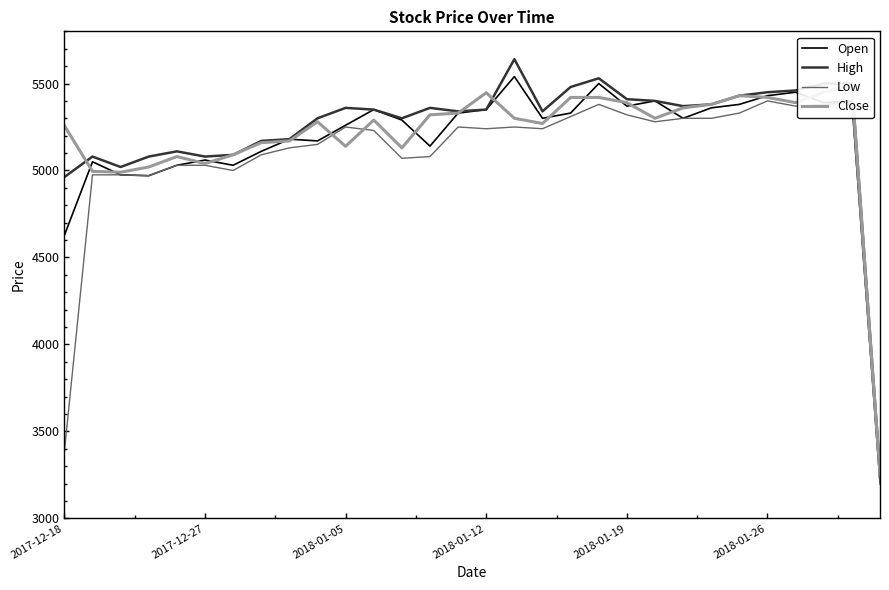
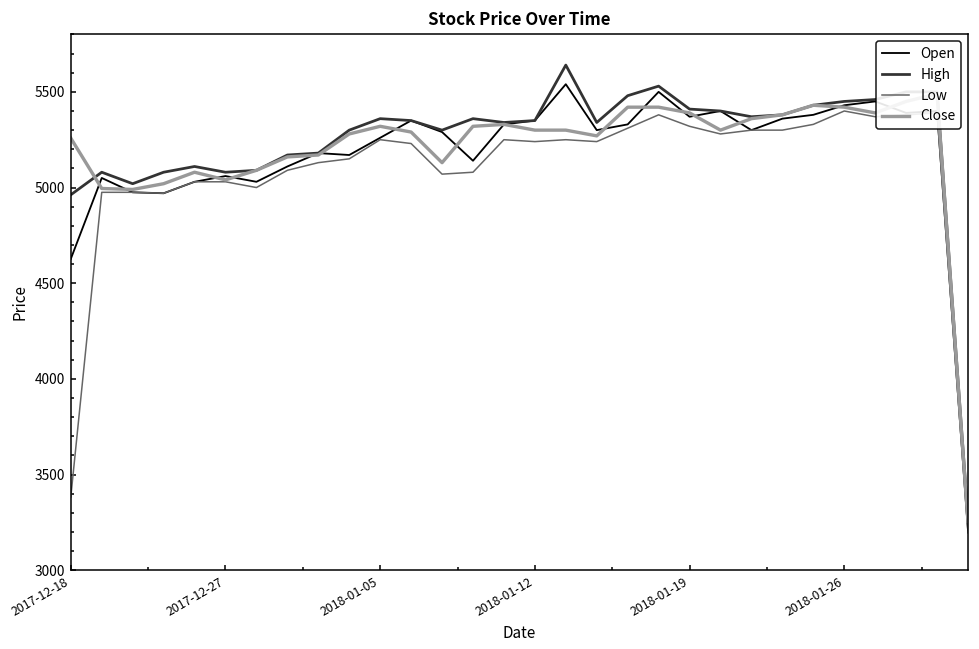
Close, 2018-01-05: 5140 -> 5320
Close, 2018-01-12: 5450 -> 5300
